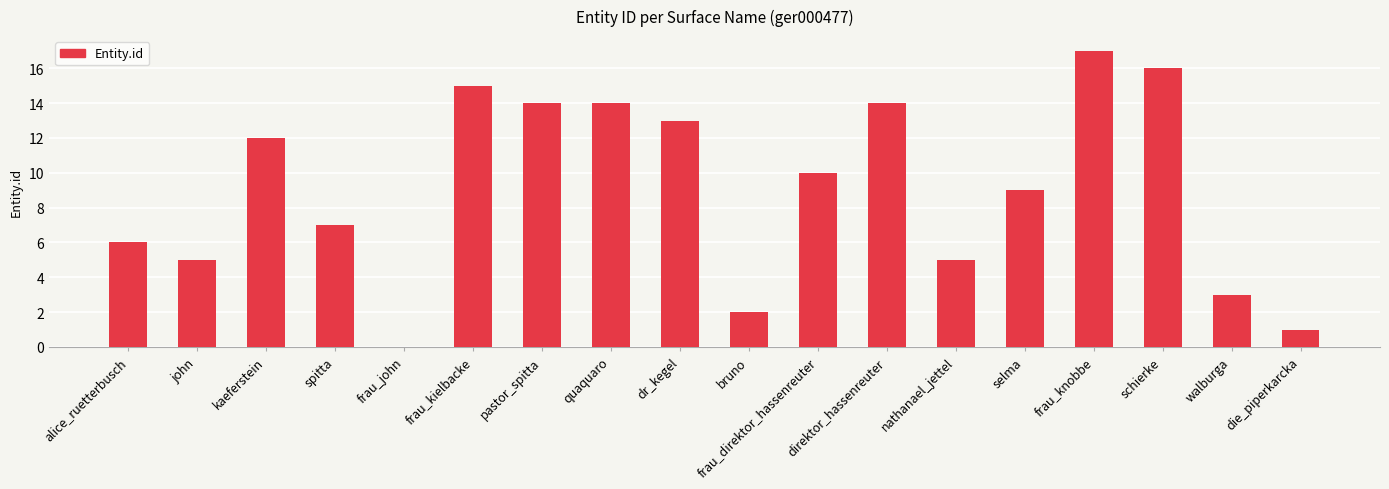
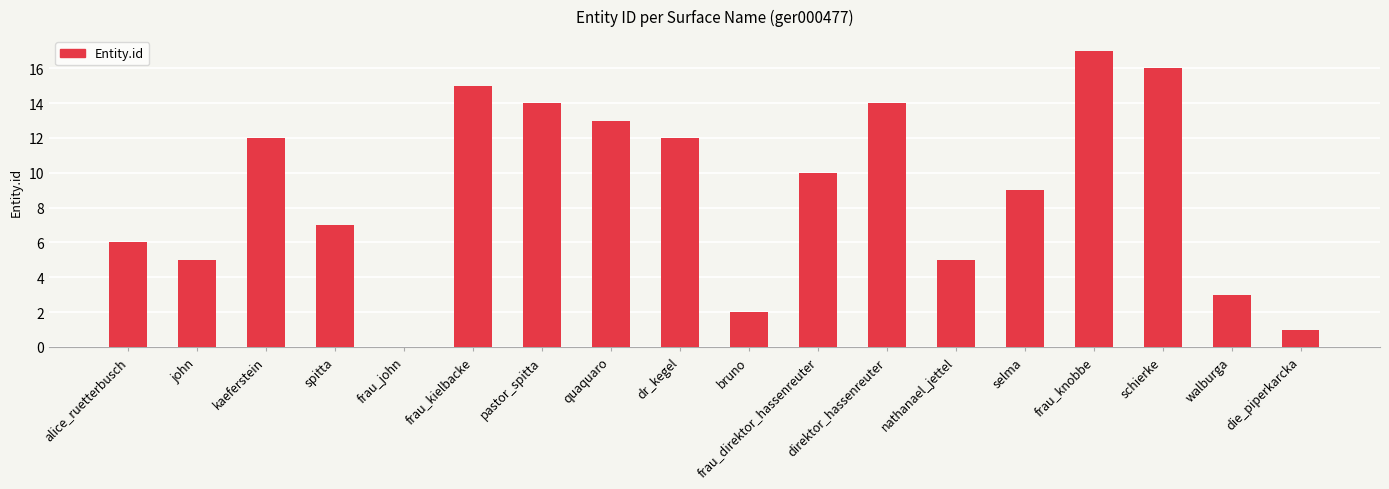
quaquaro: 14 -> 13
dr_kegel: 13 -> 12
